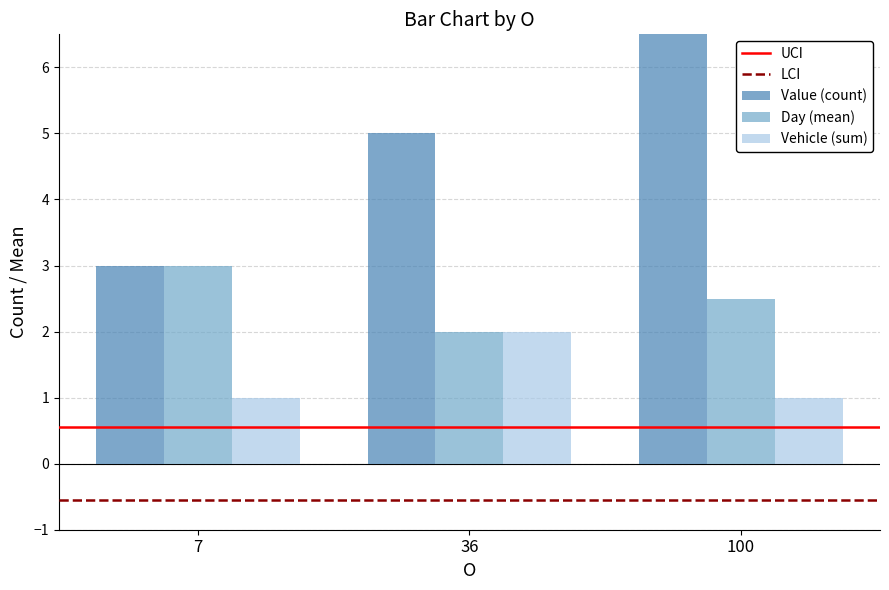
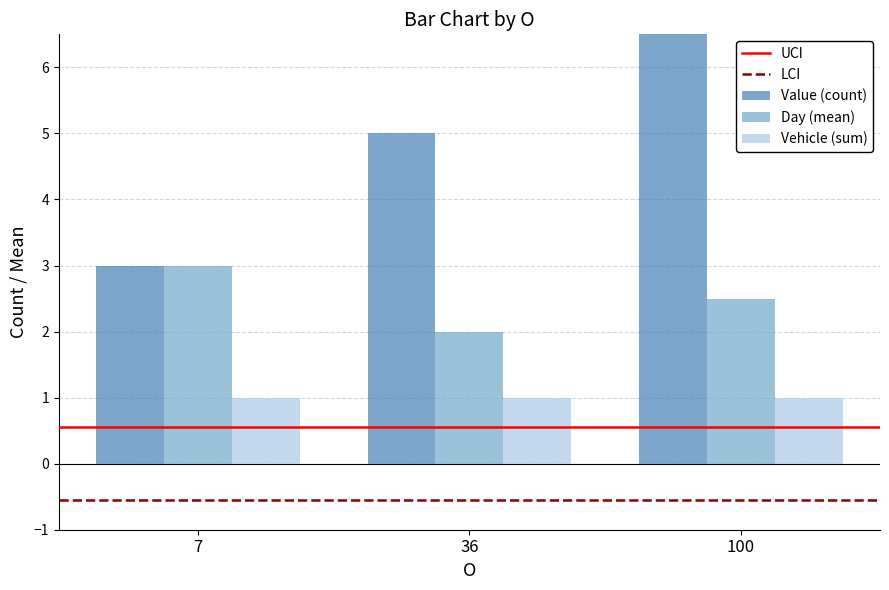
Vehicle (sum), 36: 2 -> 1
